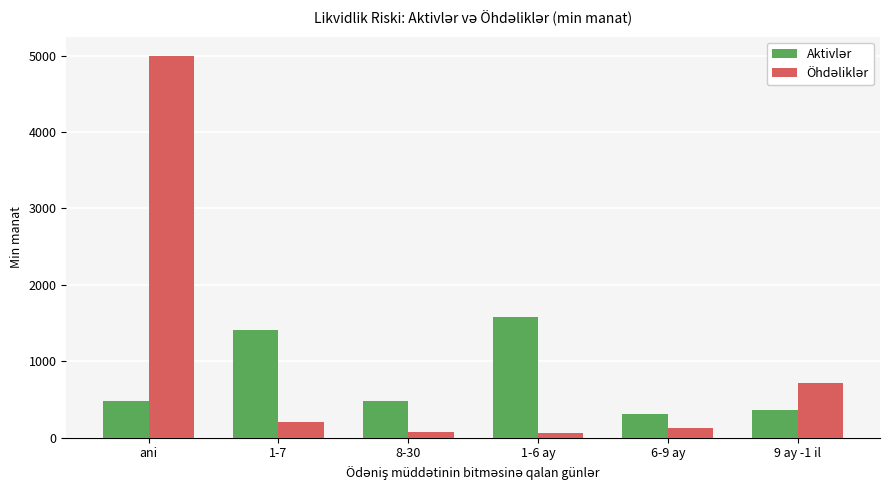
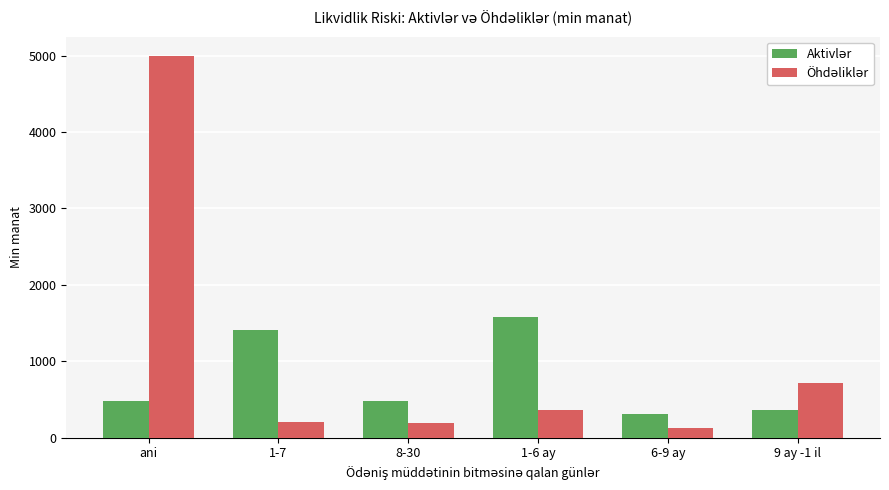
Öhdəliklər, 8-30: 100 -> 200
Öhdəliklər, 1-6 ay: 100 -> 400
